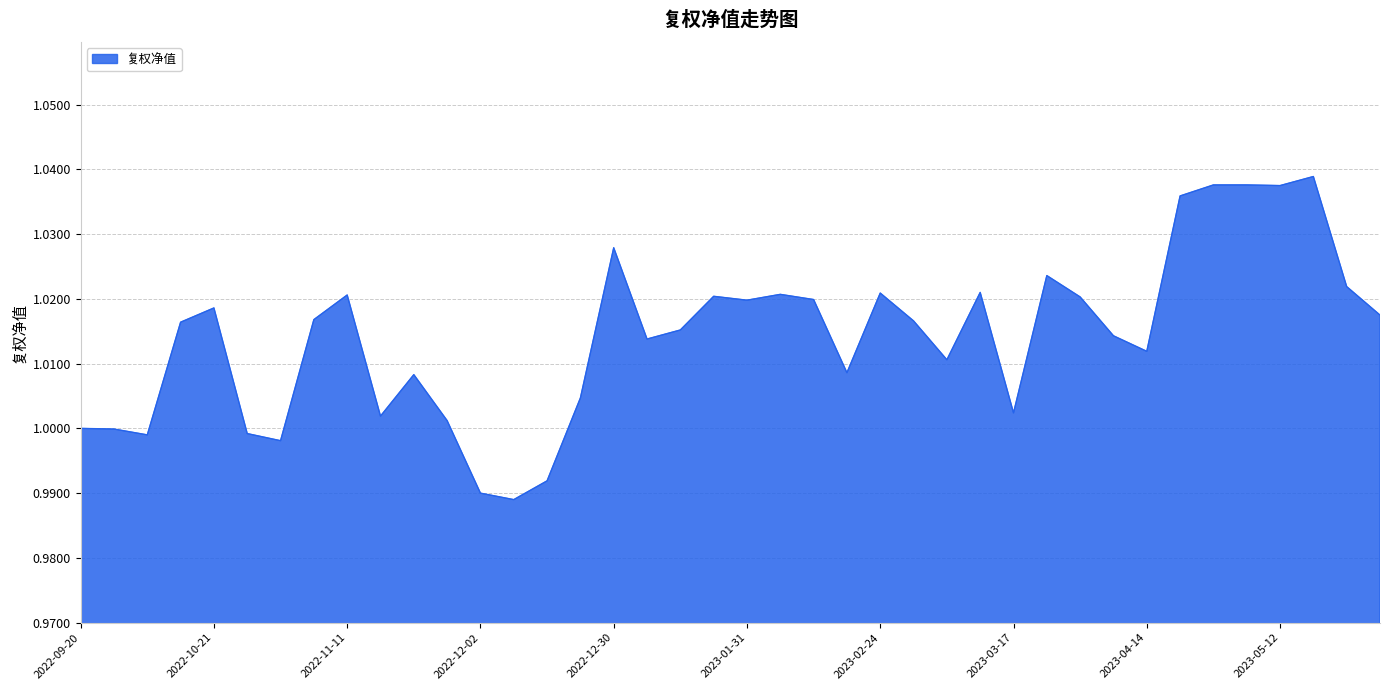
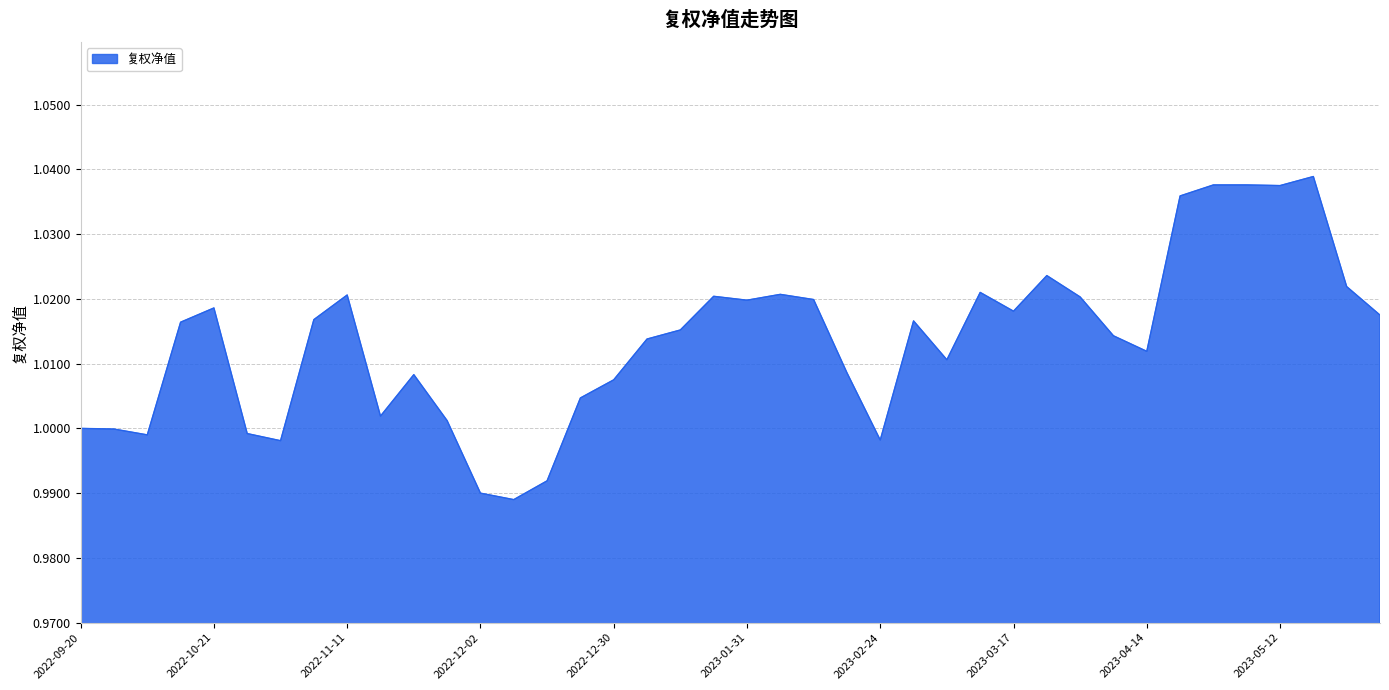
2022-12-30: 1.028 -> 1.008
2023-02-24: 1.021 -> 0.998
2023-03-17: 1.002 -> 1.018
